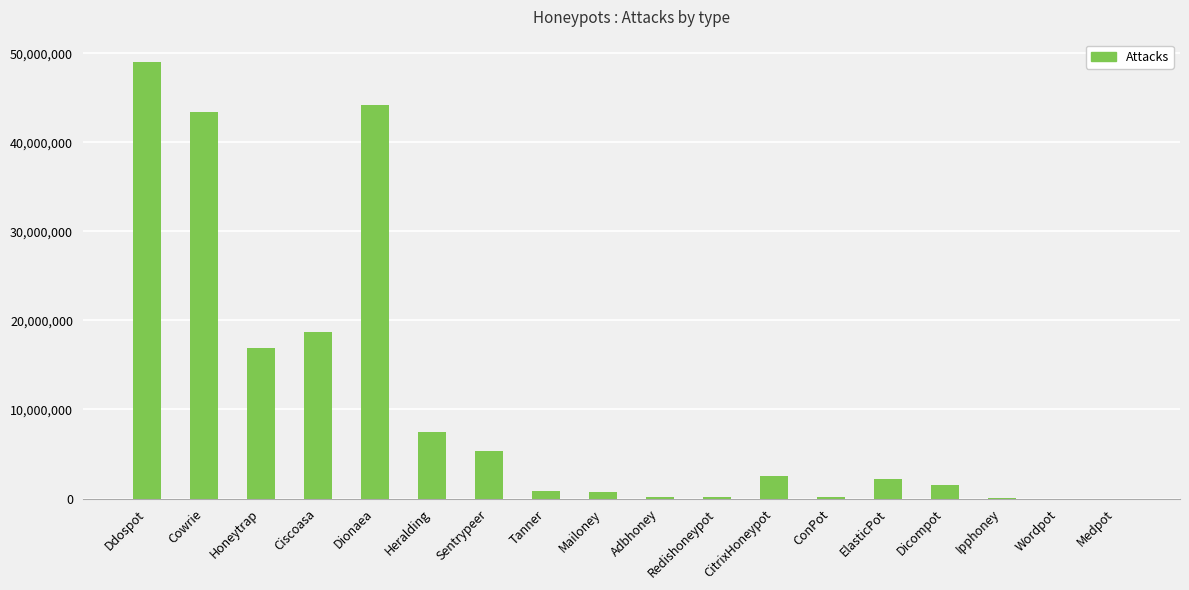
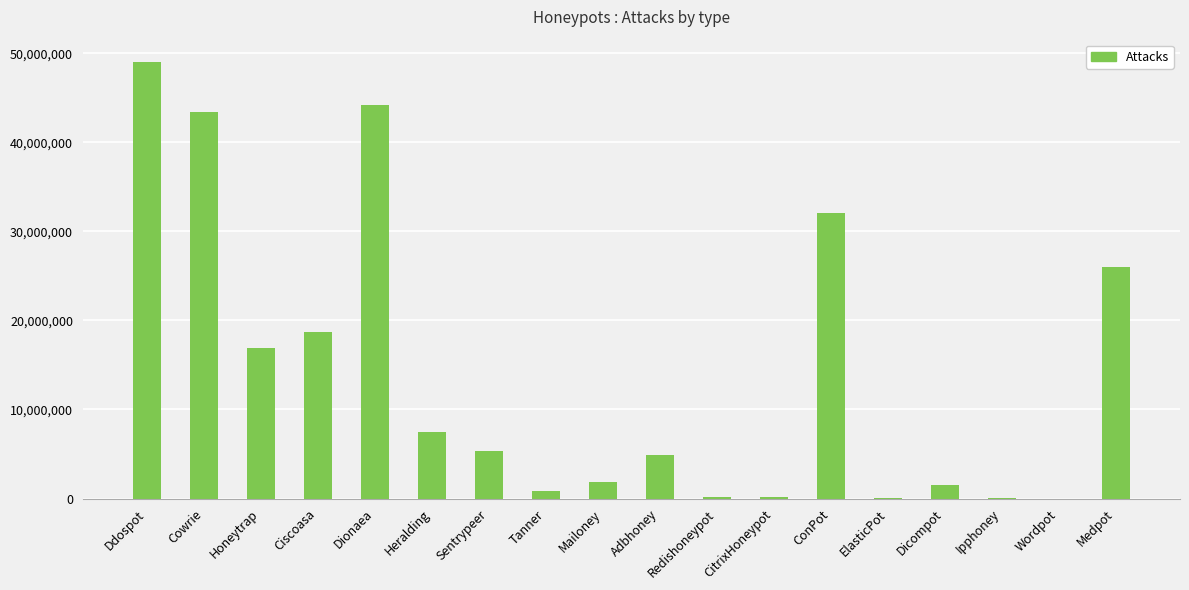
Mailoney: 1,000,000 -> 2,000,000
Adbhoney: 0 -> 5,000,000
CitrixHoneypot: 2,000,000 -> 0
ConPot: 0 -> 32,000,000
ElasticPot: 2,000,000 -> 0
Medpot: 0 -> 26,000,000
